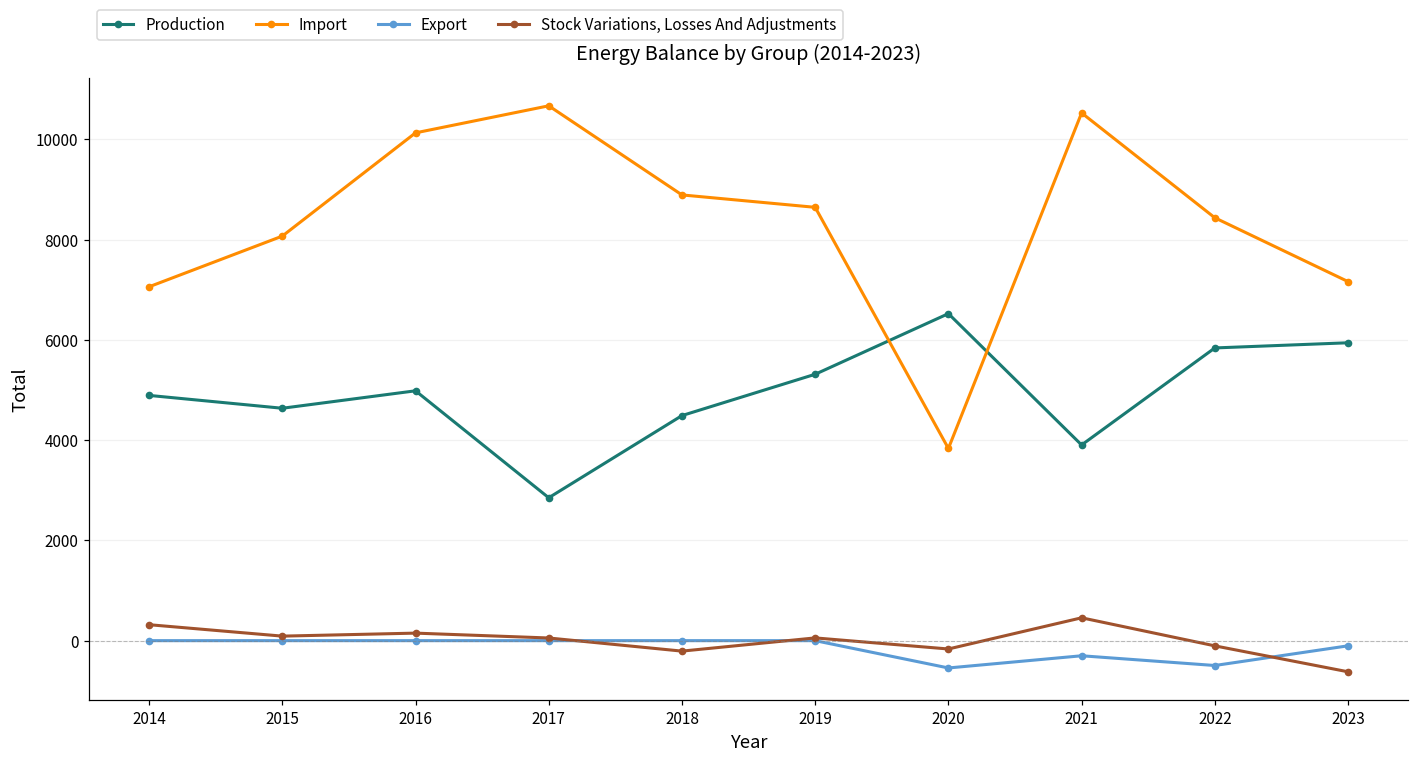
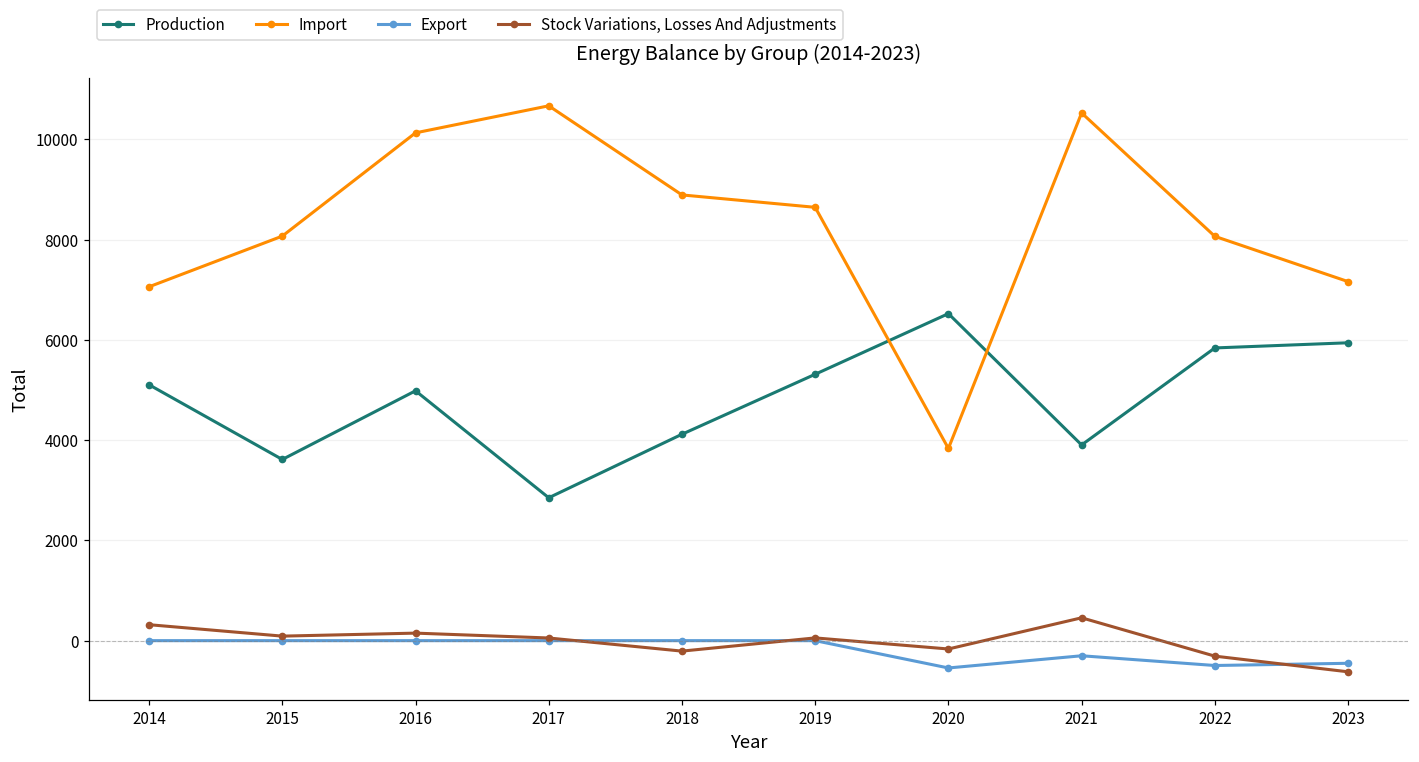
Production, 2014: 4900 -> 5100
Production, 2015: 4600 -> 3600
Production, 2018: 4500 -> 4100
Import, 2022: 8400 -> 8100
Stock Variations, Losses And Adjustments, 2022: -100 -> -300
Export, 2023: -100 -> -500
